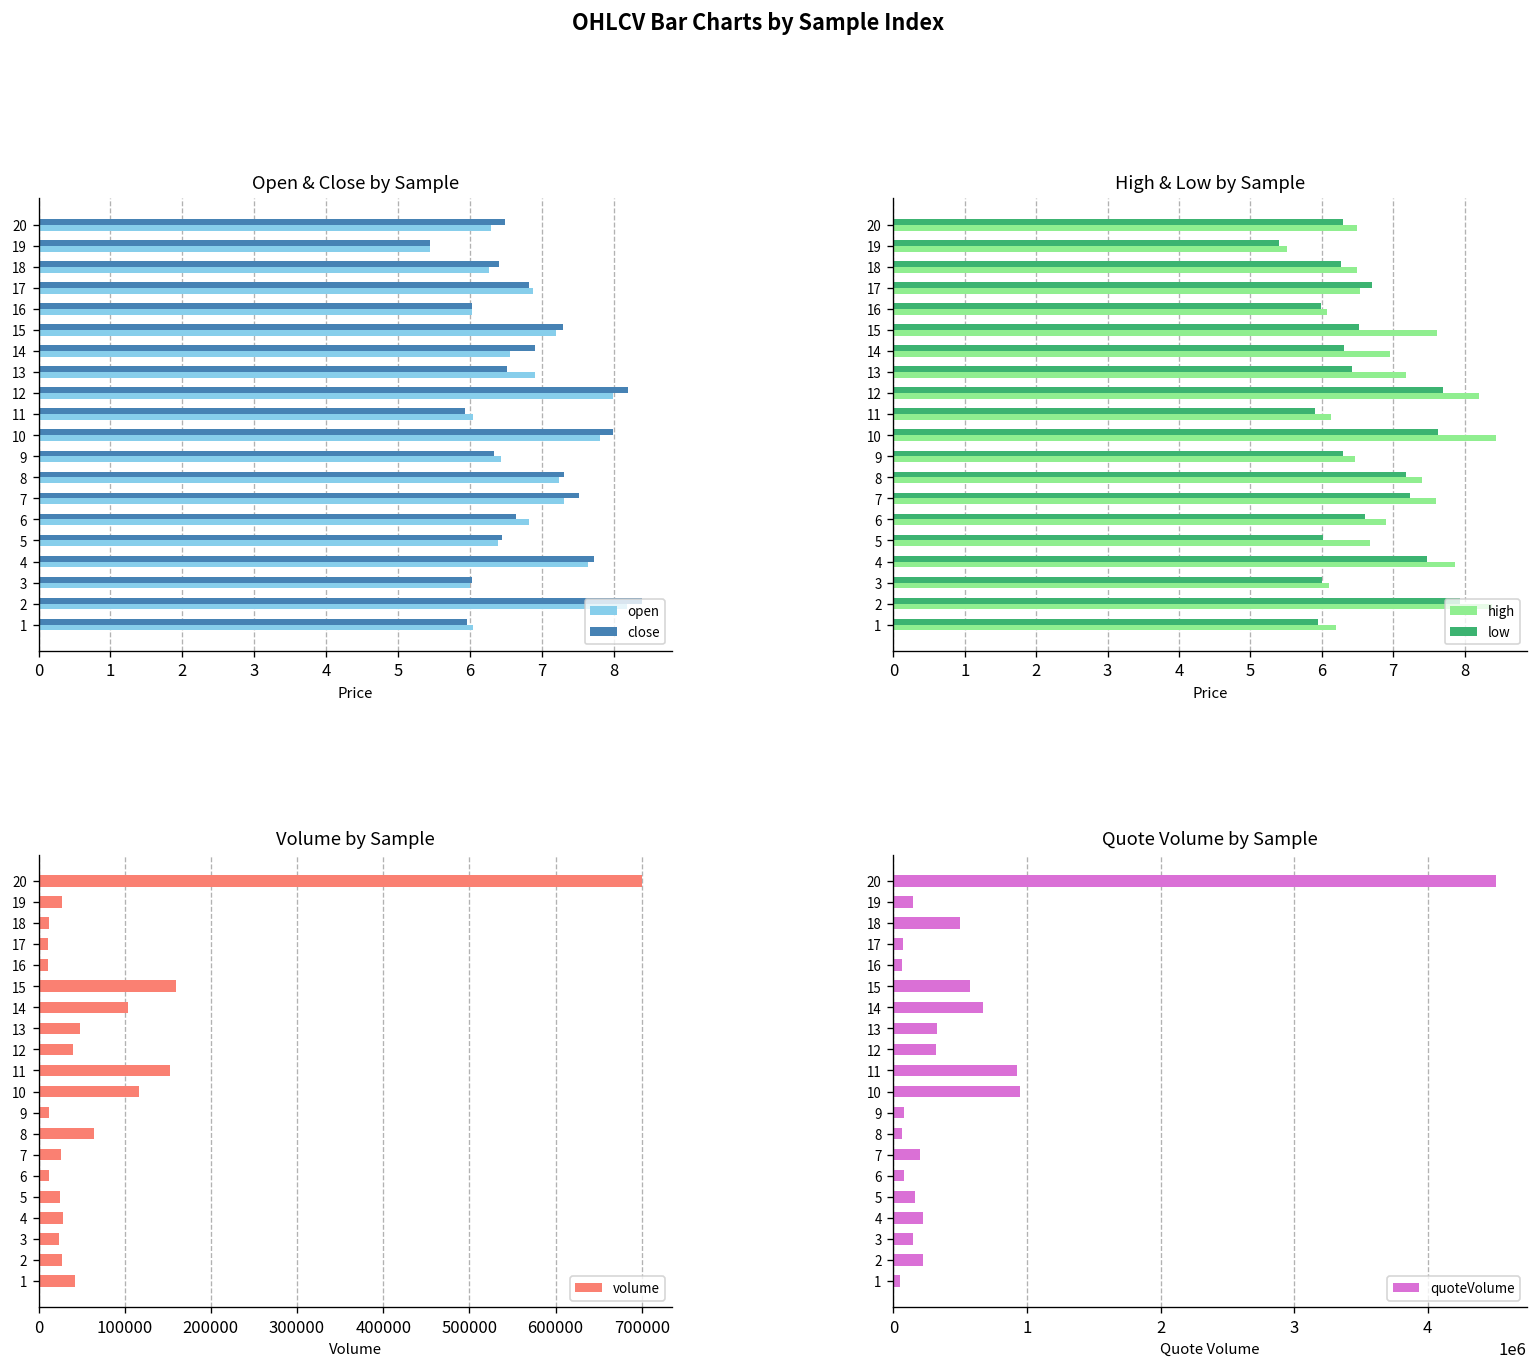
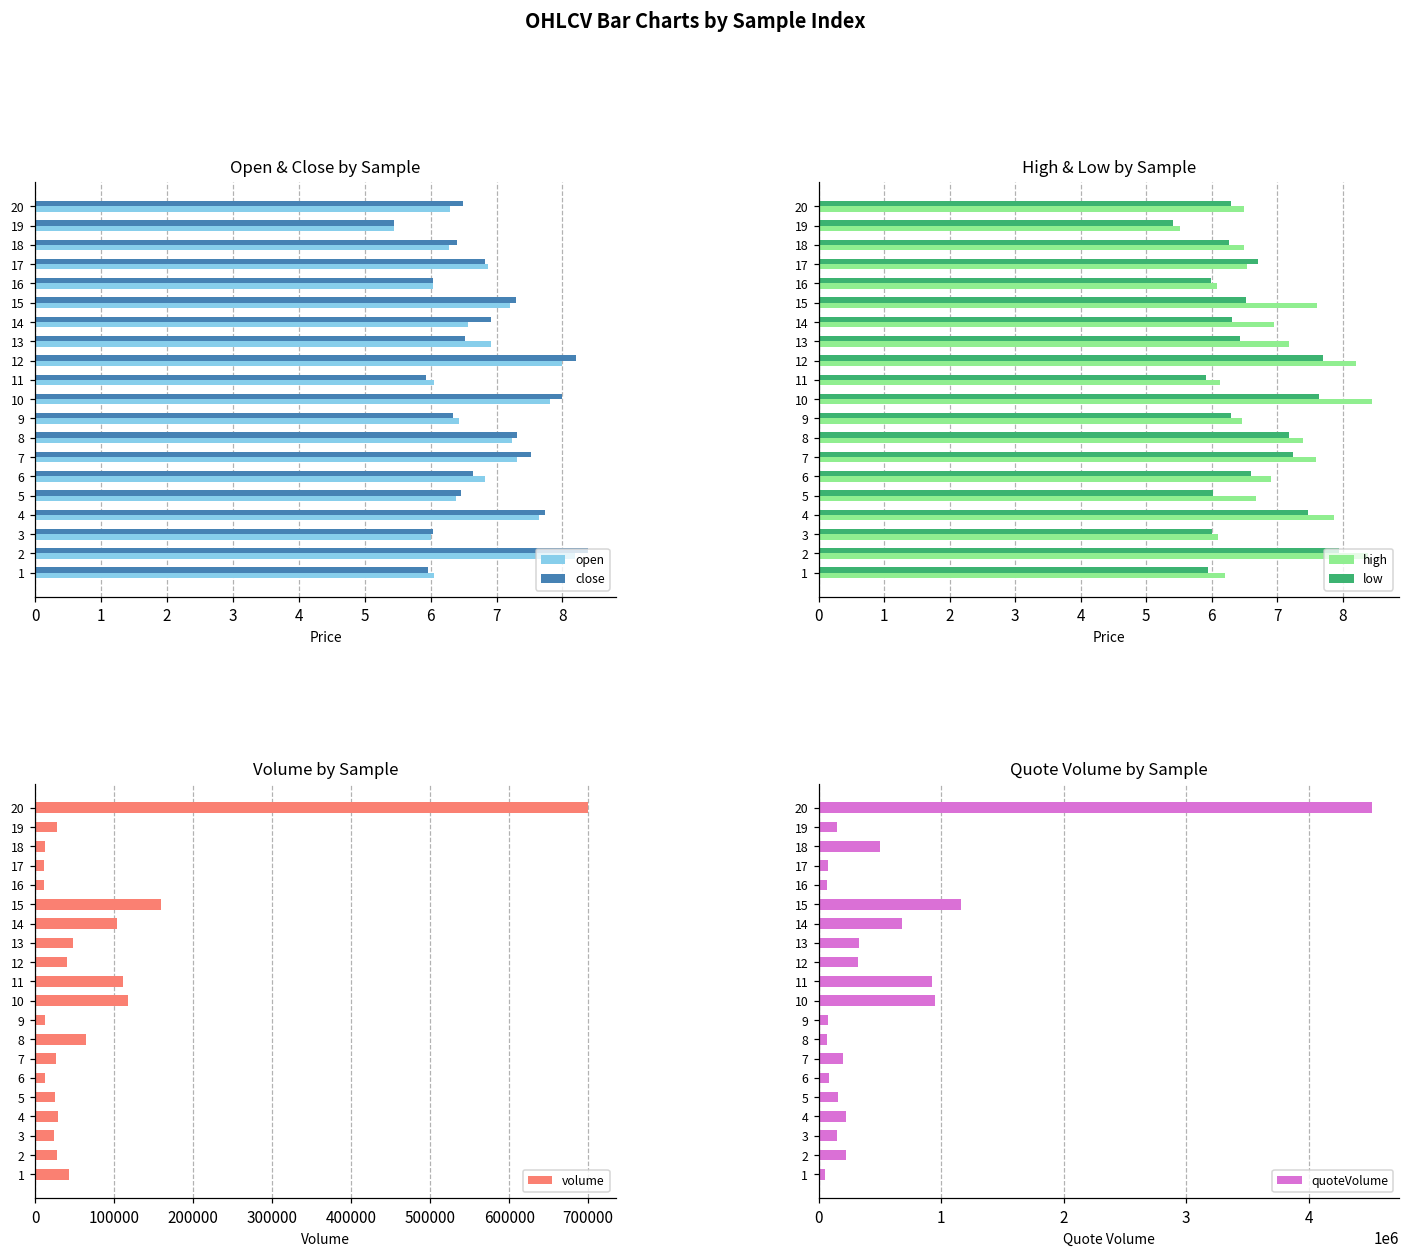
Volume by Sample, 11: 150000 -> 110000
Quote Volume by Sample, 15: 570000 -> 1160000
